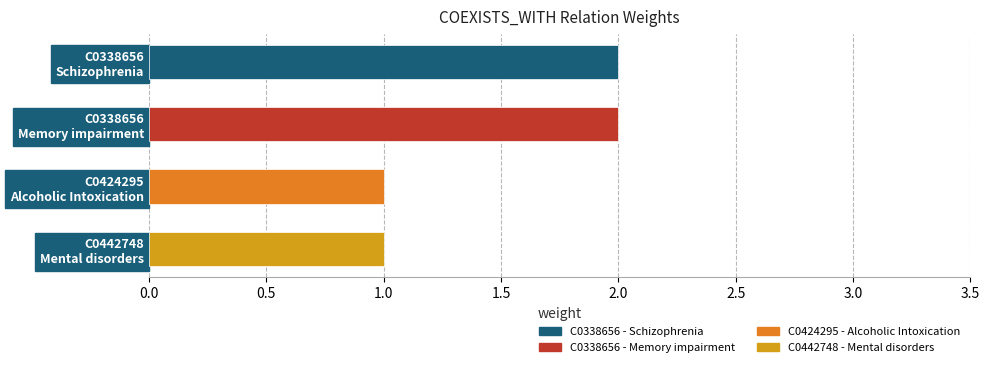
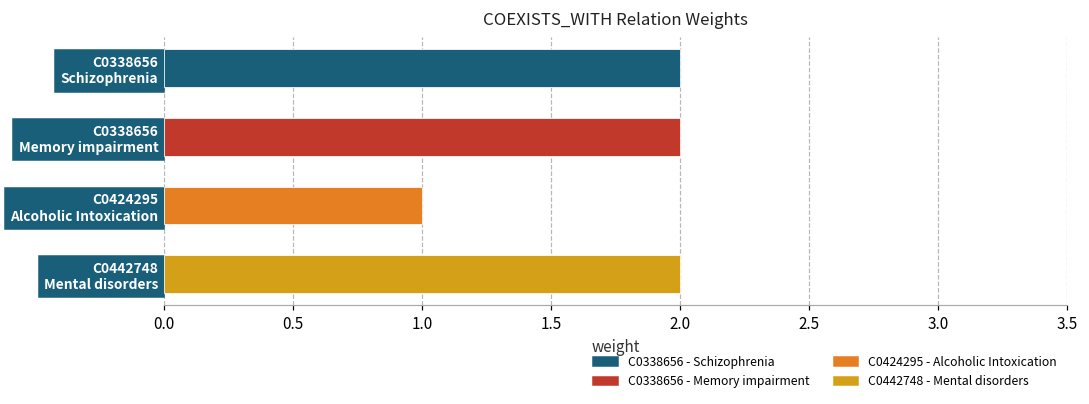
C0442748 Mental disorders: 1 -> 2
